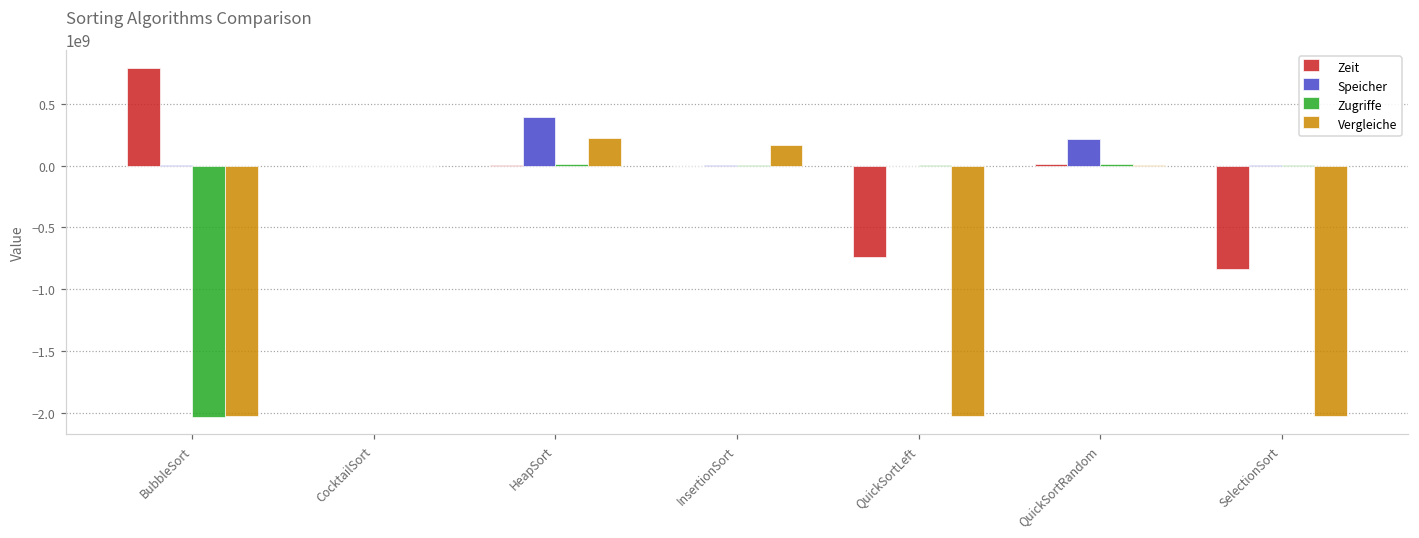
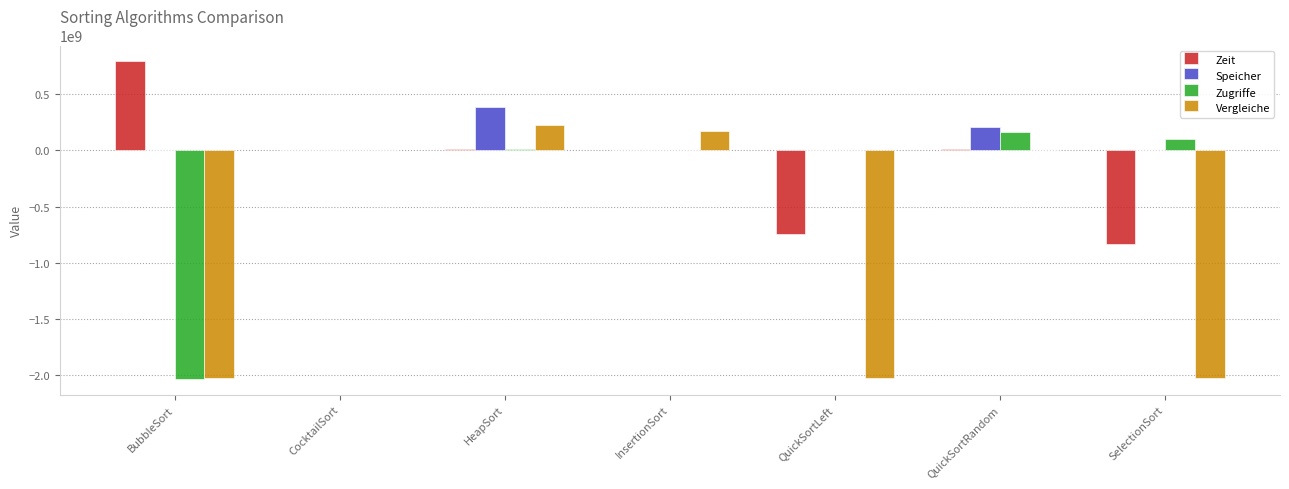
Zugriffe, QuickSortRandom: 10000000 -> 160000000
Zugriffe, SelectionSort: 0 -> 100000000
